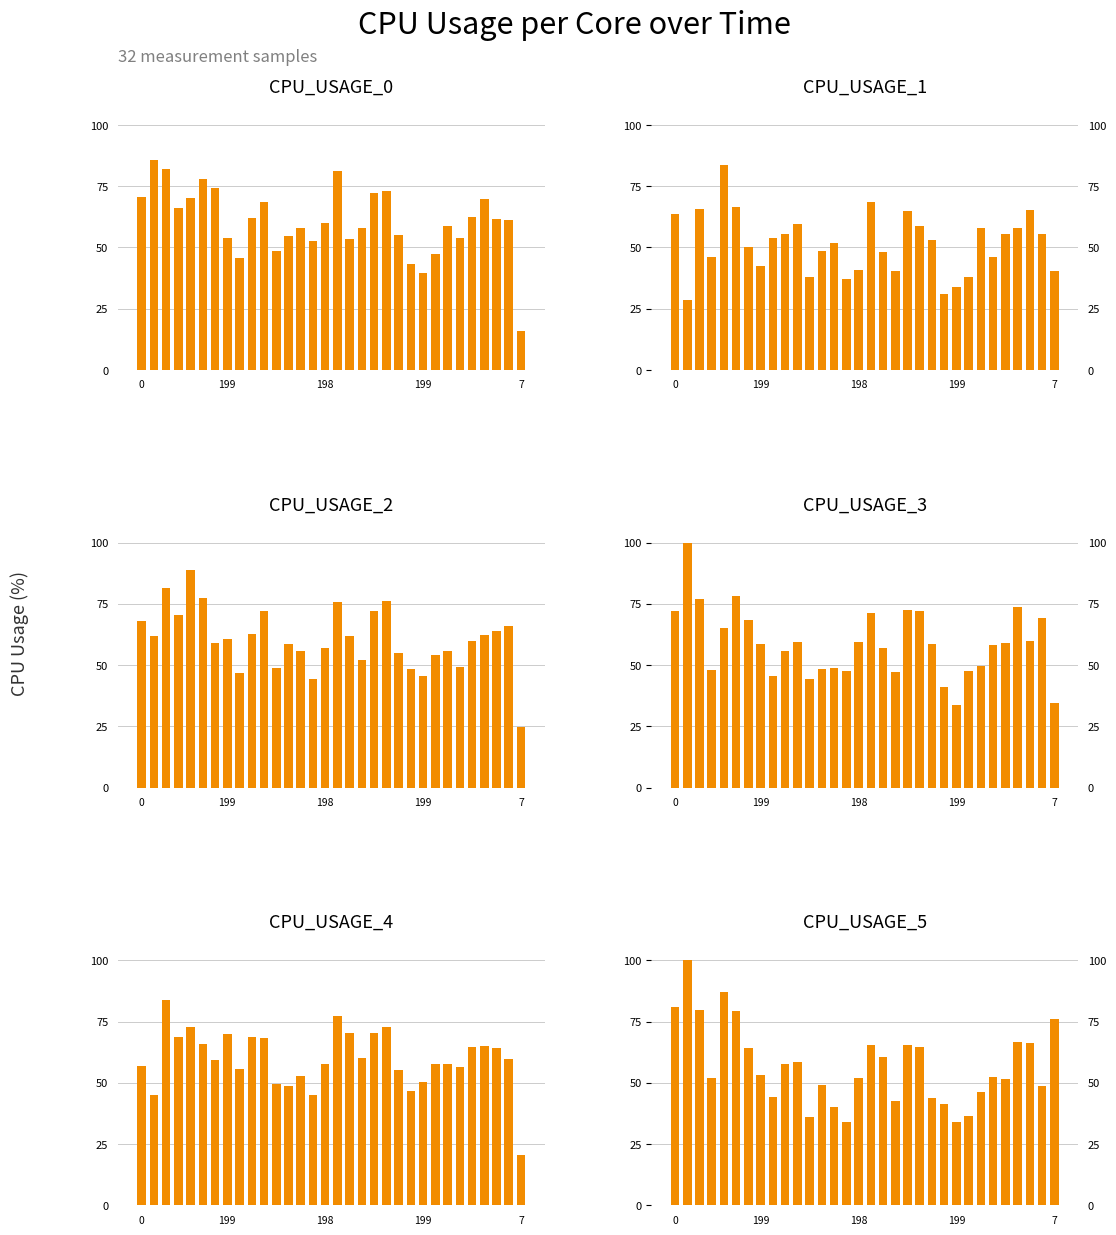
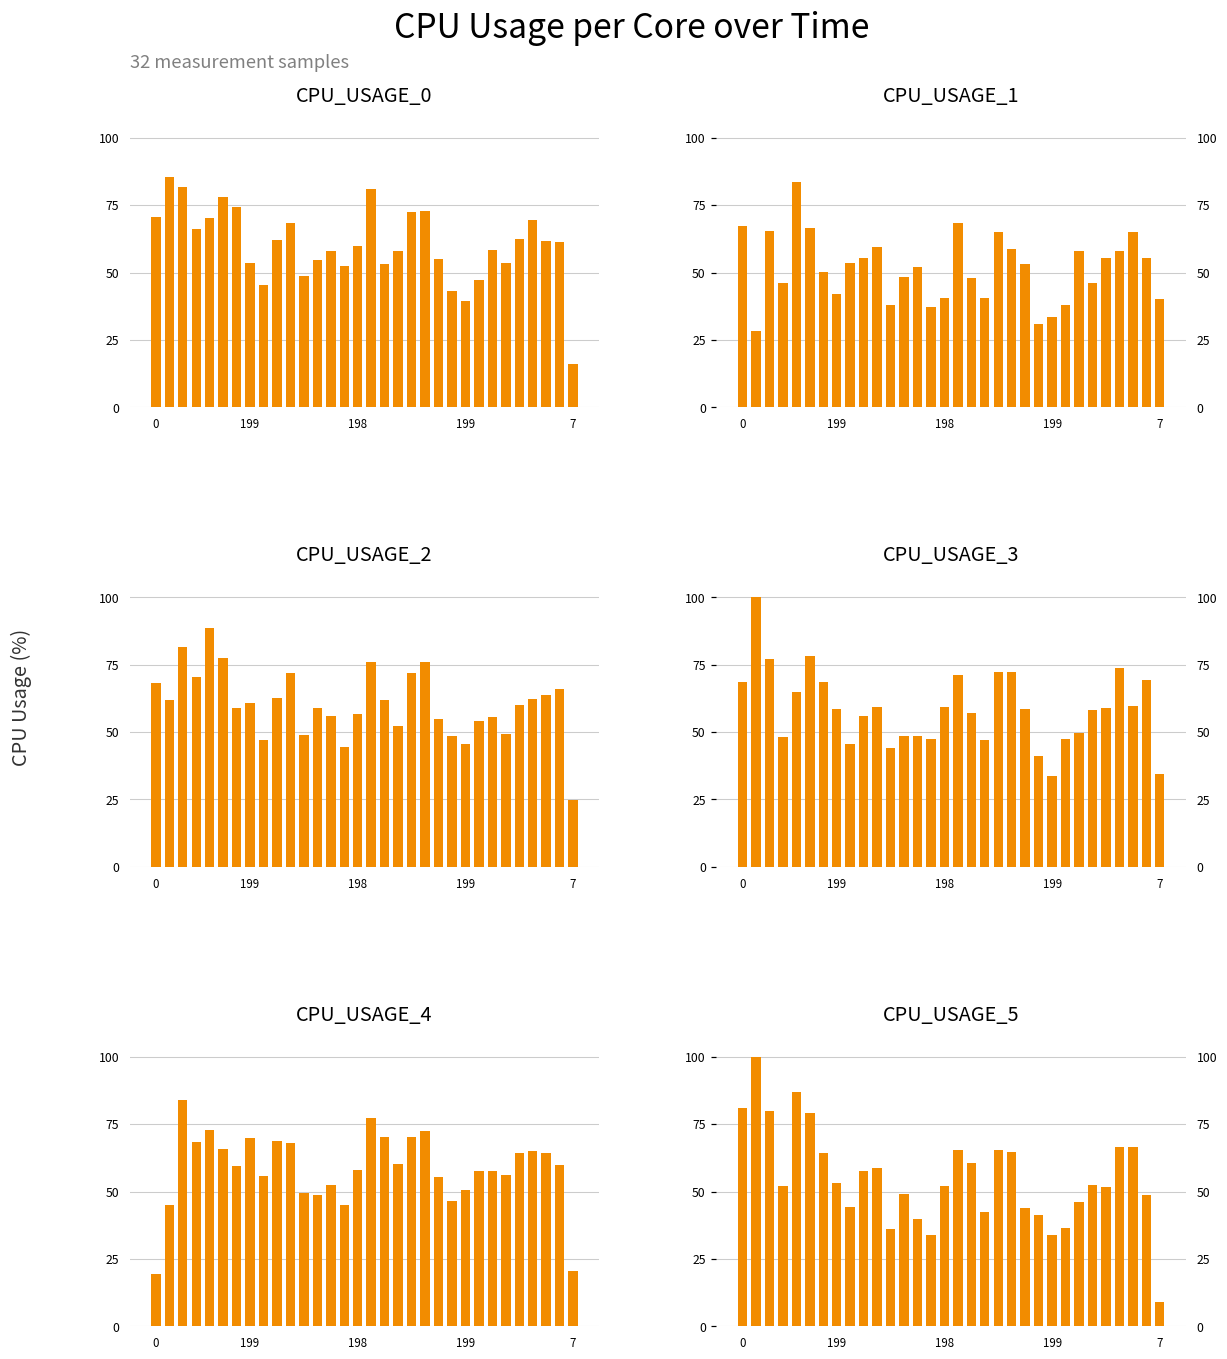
CPU_USAGE_1, 0: 64 -> 67
CPU_USAGE_3, 0: 72 -> 69
CPU_USAGE_4, 0: 57 -> 19
CPU_USAGE_5, 7: 76 -> 9
